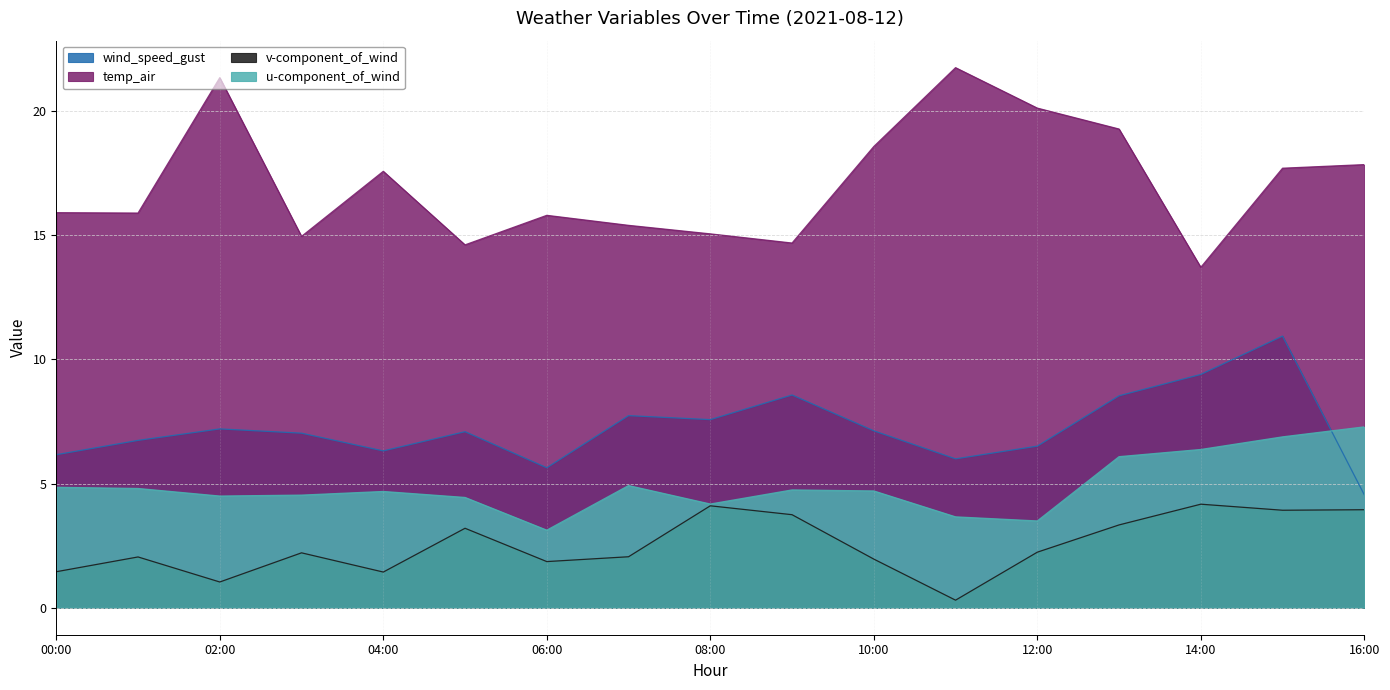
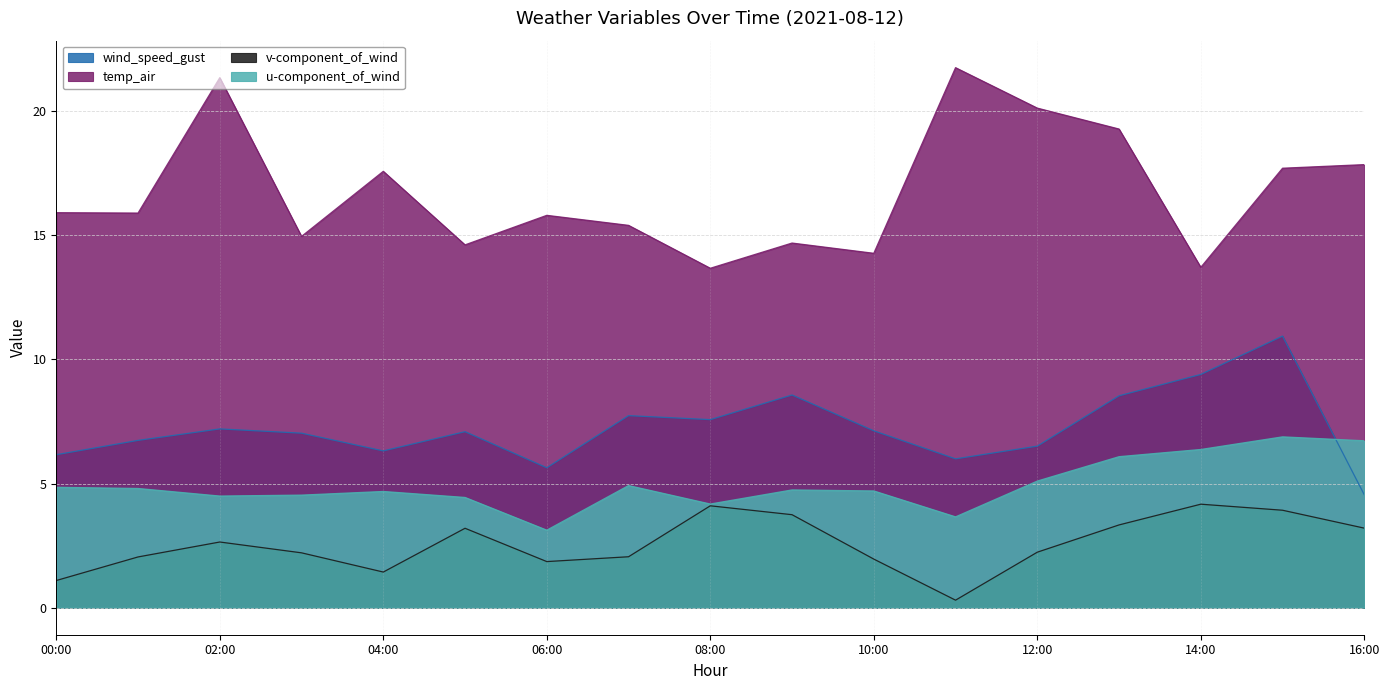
v-component_of_wind, 00:00: 1.4 -> 1.1
v-component_of_wind, 02:00: 1.0 -> 2.6
temp_air, 08:00: 15.1 -> 13.7
temp_air, 10:00: 18.6 -> 14.3
u-component_of_wind, 12:00: 3.5 -> 5.1
v-component_of_wind, 16:00: 3.9 -> 3.2
u-component_of_wind, 16:00: 7.3 -> 6.7
